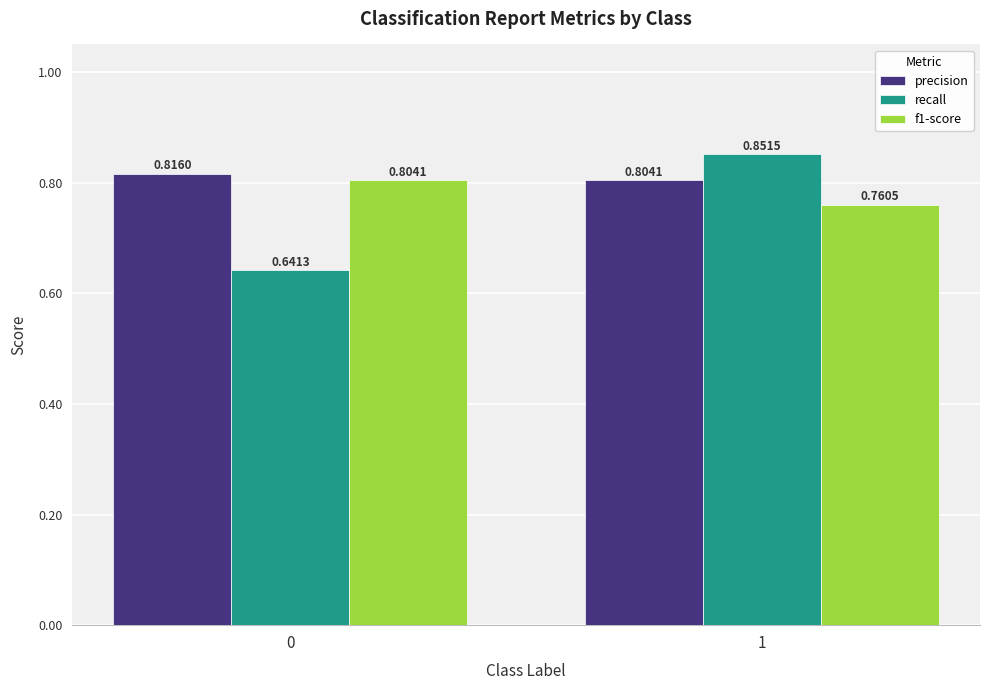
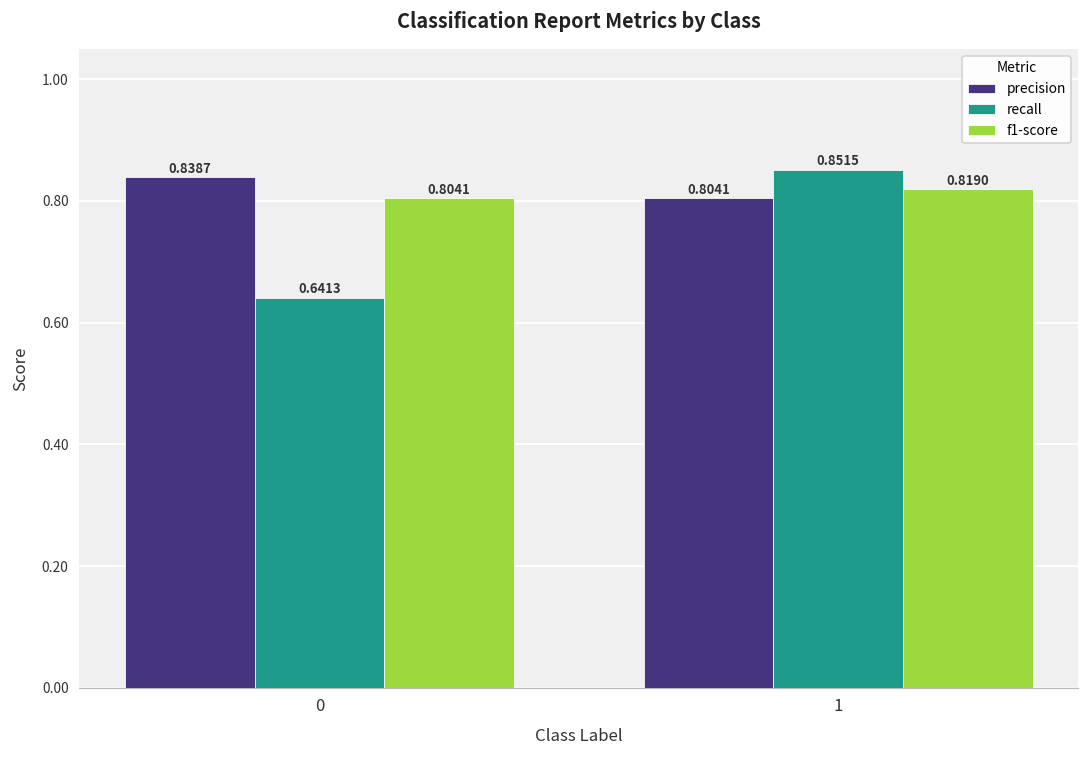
precision, 0: 0.8160 -> 0.8387
f1-score, 1: 0.7605 -> 0.8190
